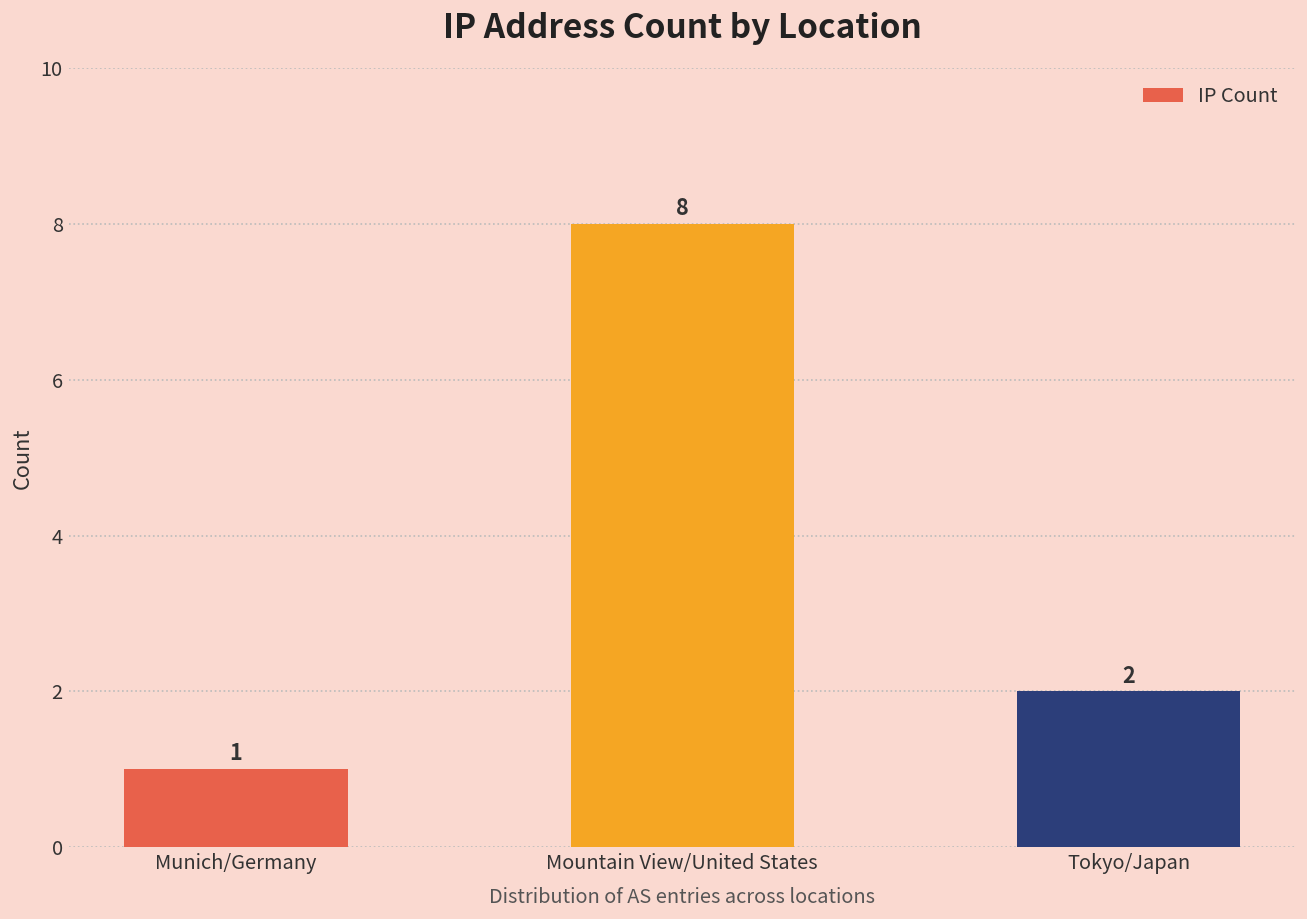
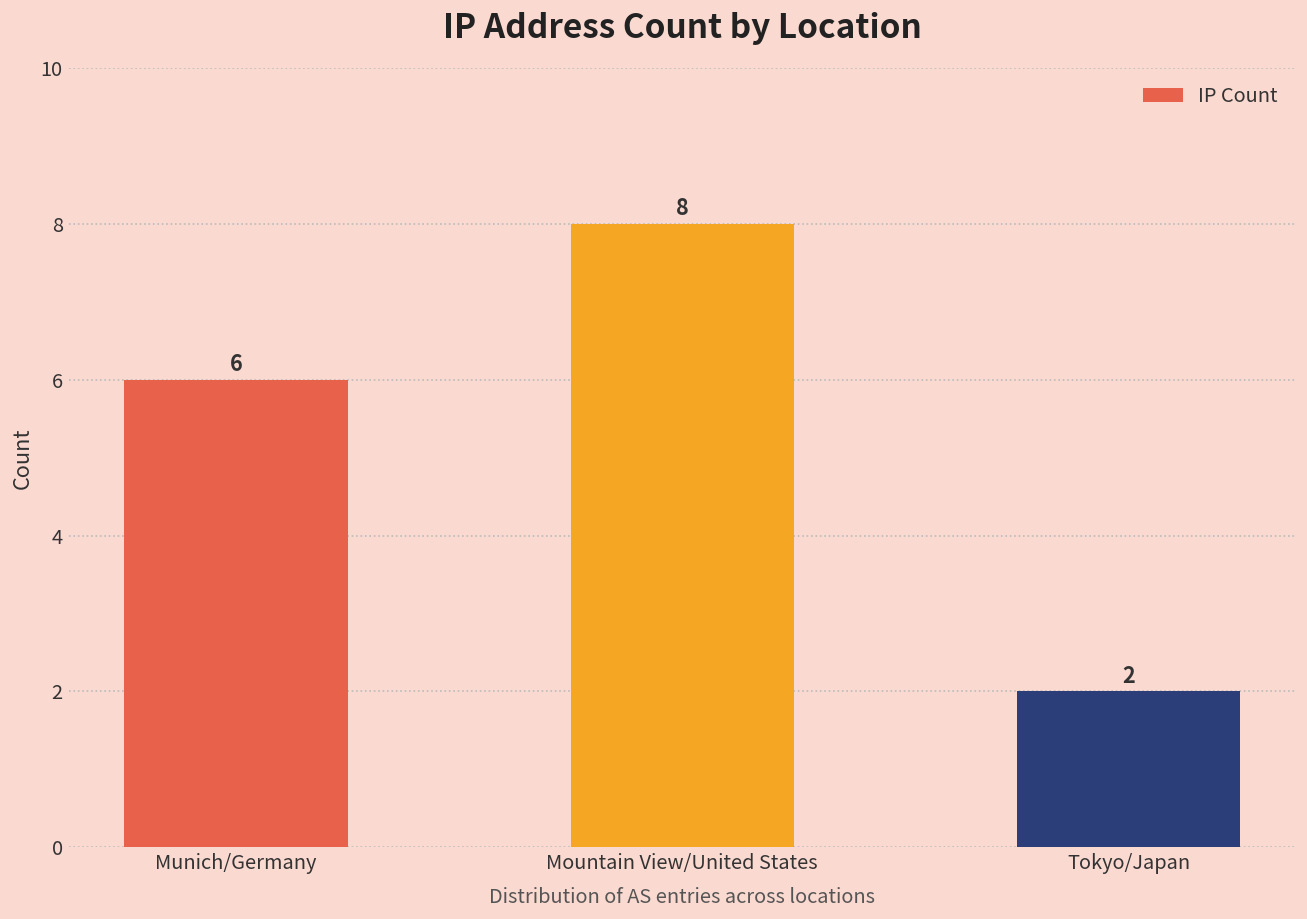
Munich/Germany: 1 -> 6
